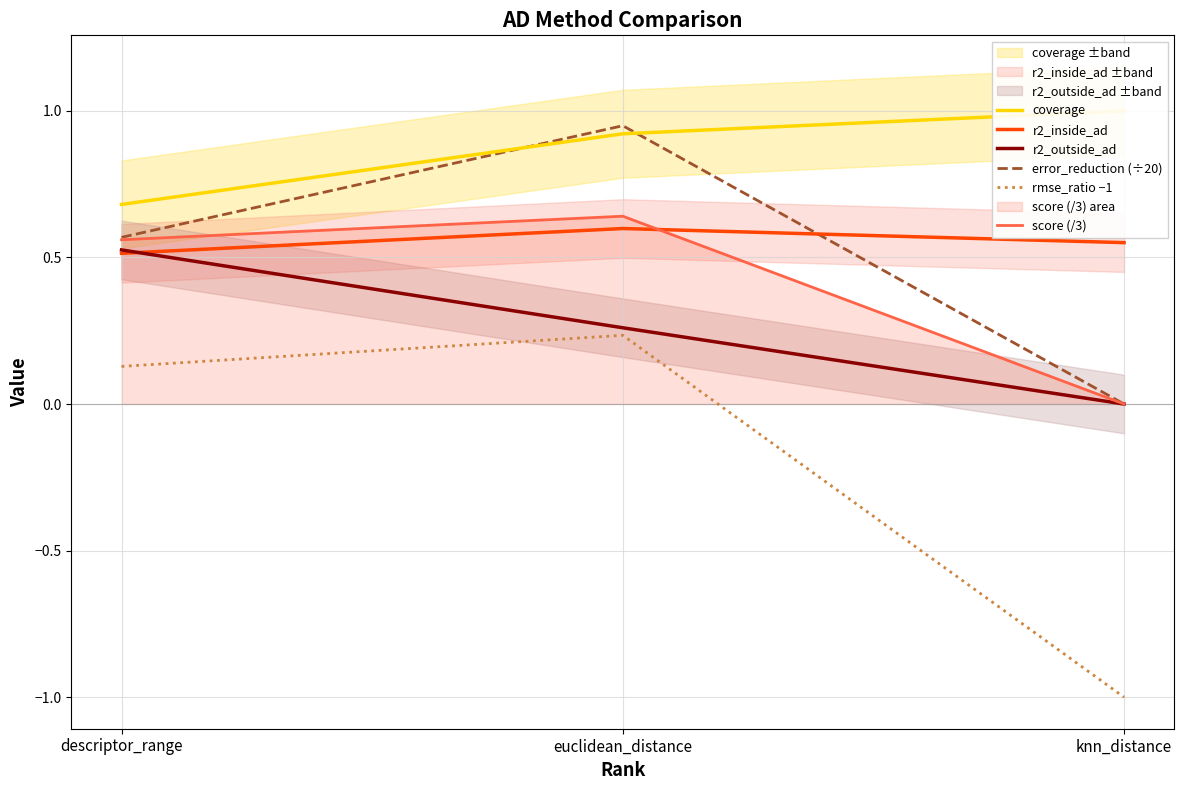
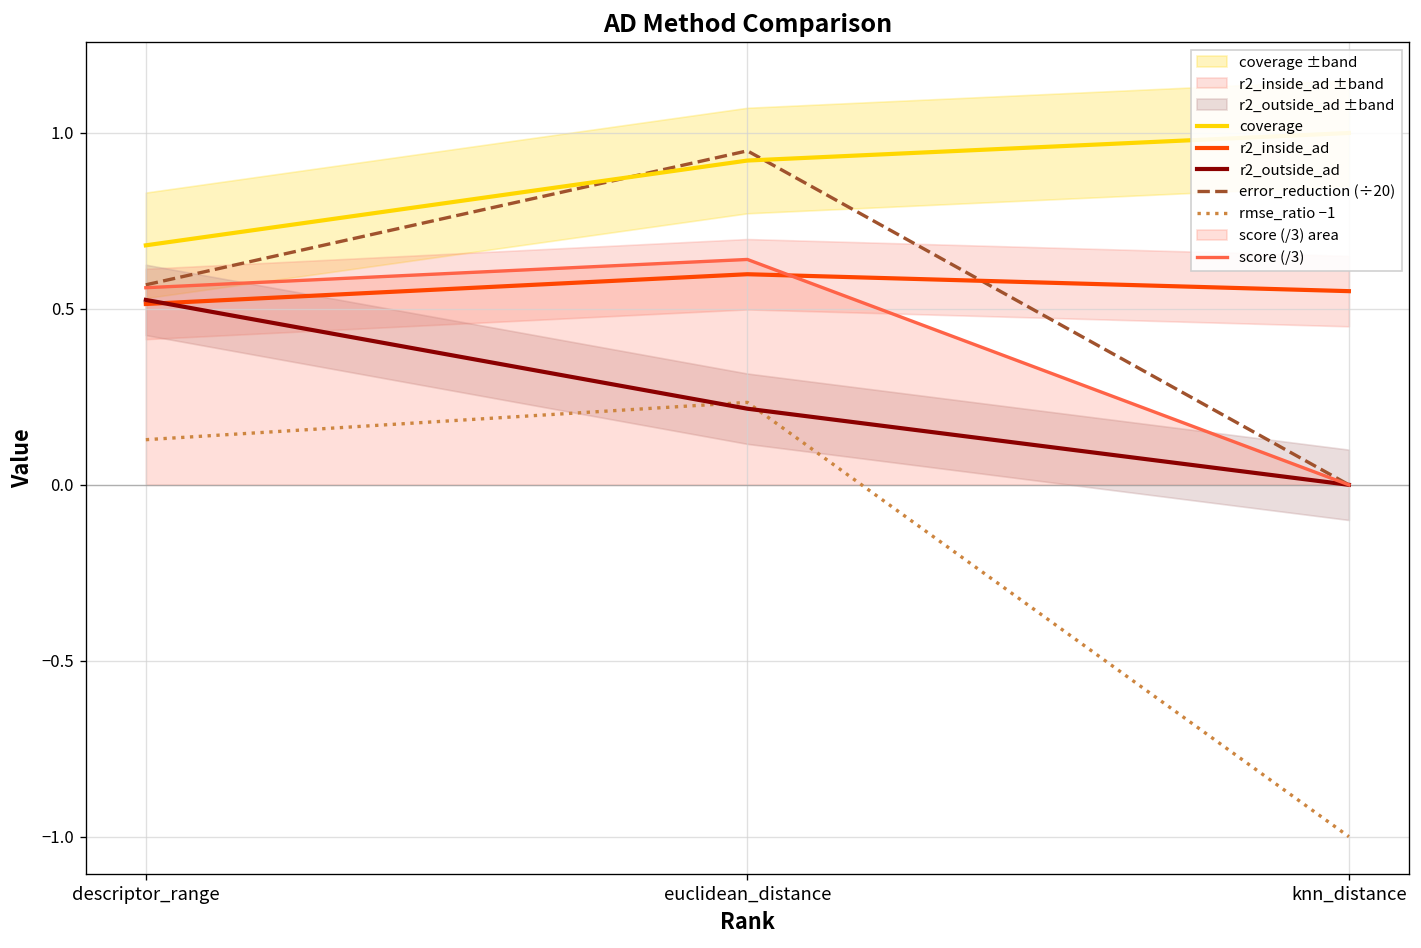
r2_outside_ad, euclidean_distance: 0.26 -> 0.22
